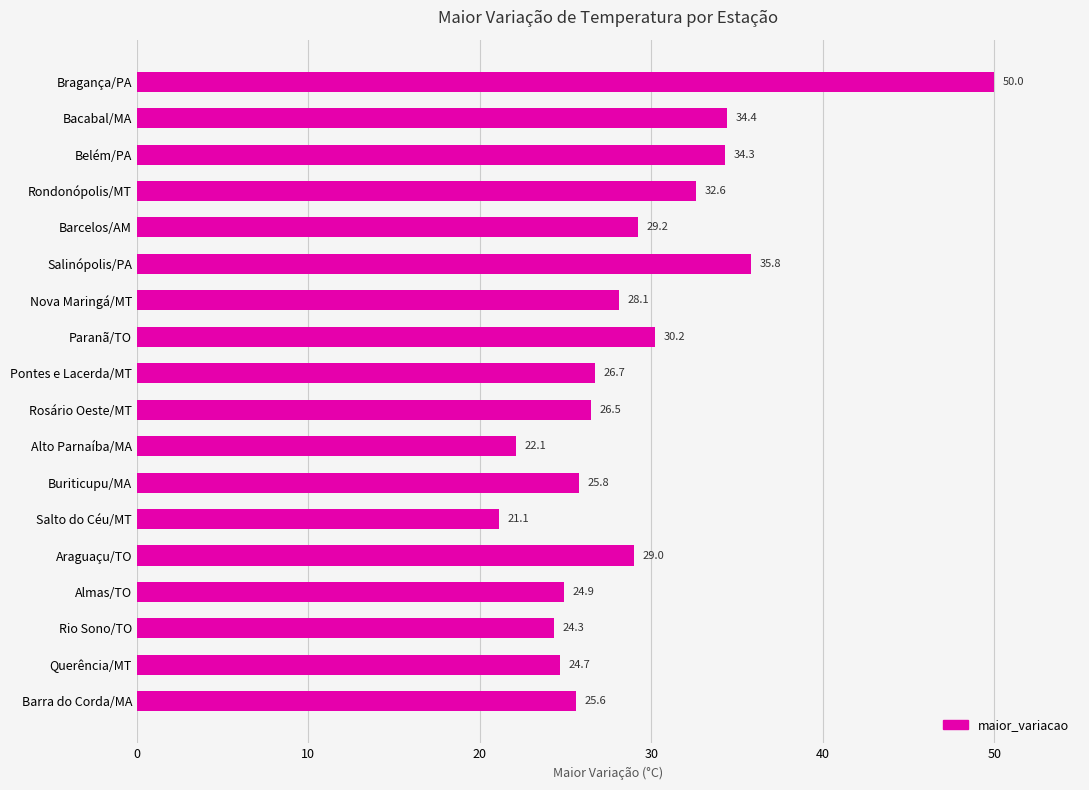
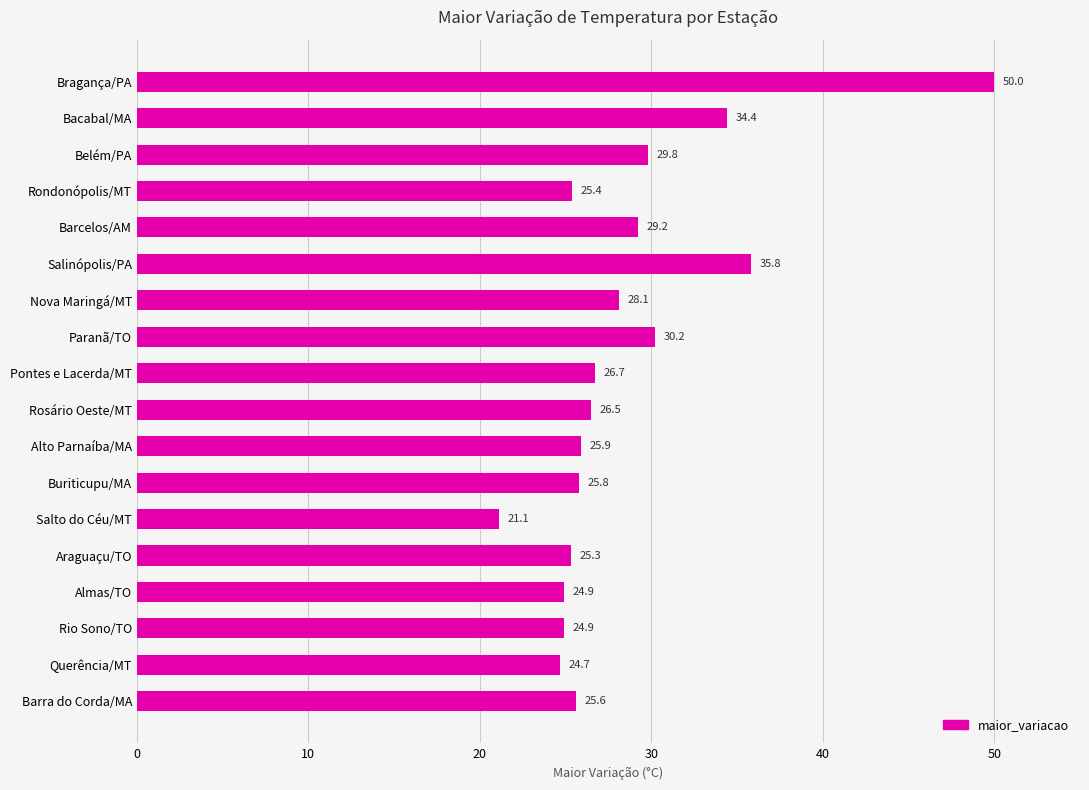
Belém/PA: 34.3 -> 29.8
Rondonópolis/MT: 32.6 -> 25.4
Alto Parnaíba/MA: 22.1 -> 25.9
Araguaçu/TO: 29.0 -> 25.3
Rio Sono/TO: 24.3 -> 24.9
